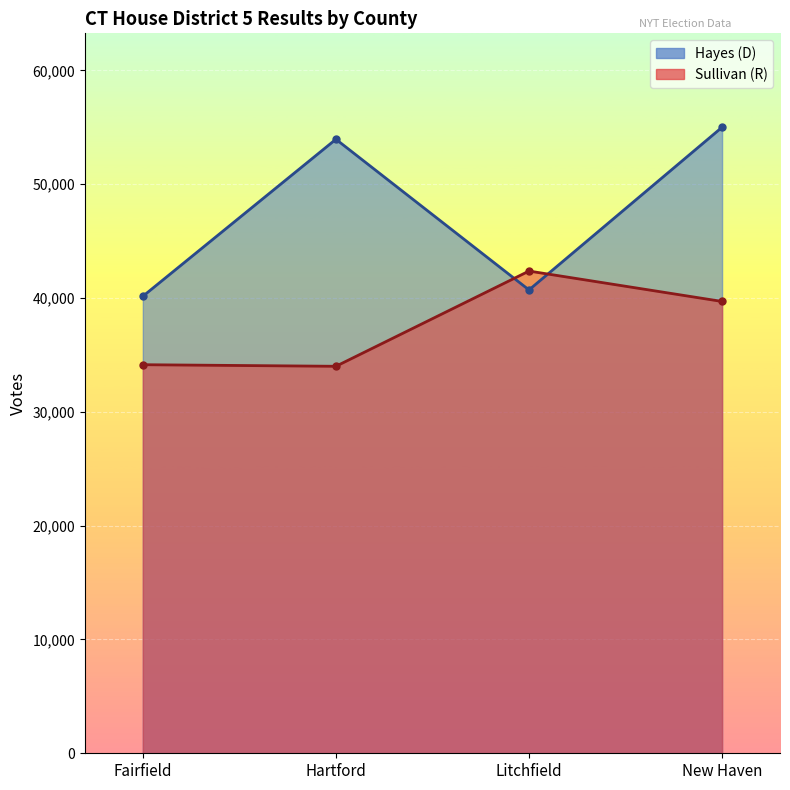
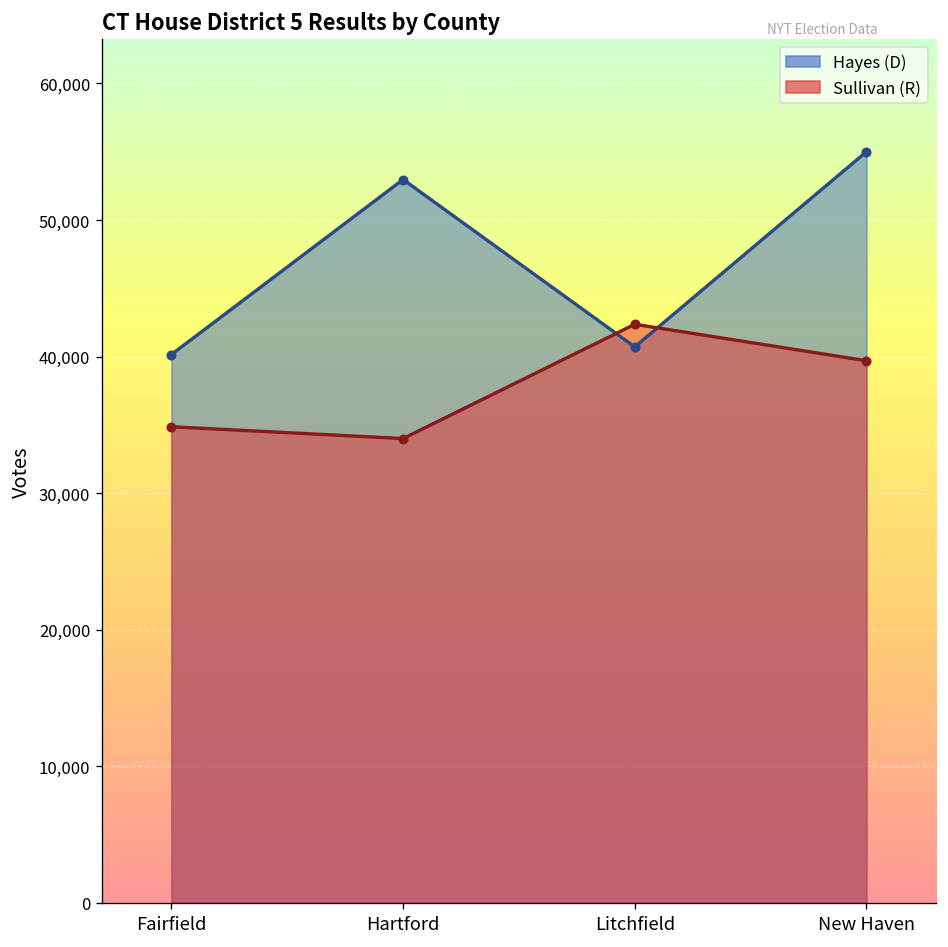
Sullivan (R), Fairfield: 34,100 -> 34,900
Hayes (D), Hartford: 53,900 -> 53,000
